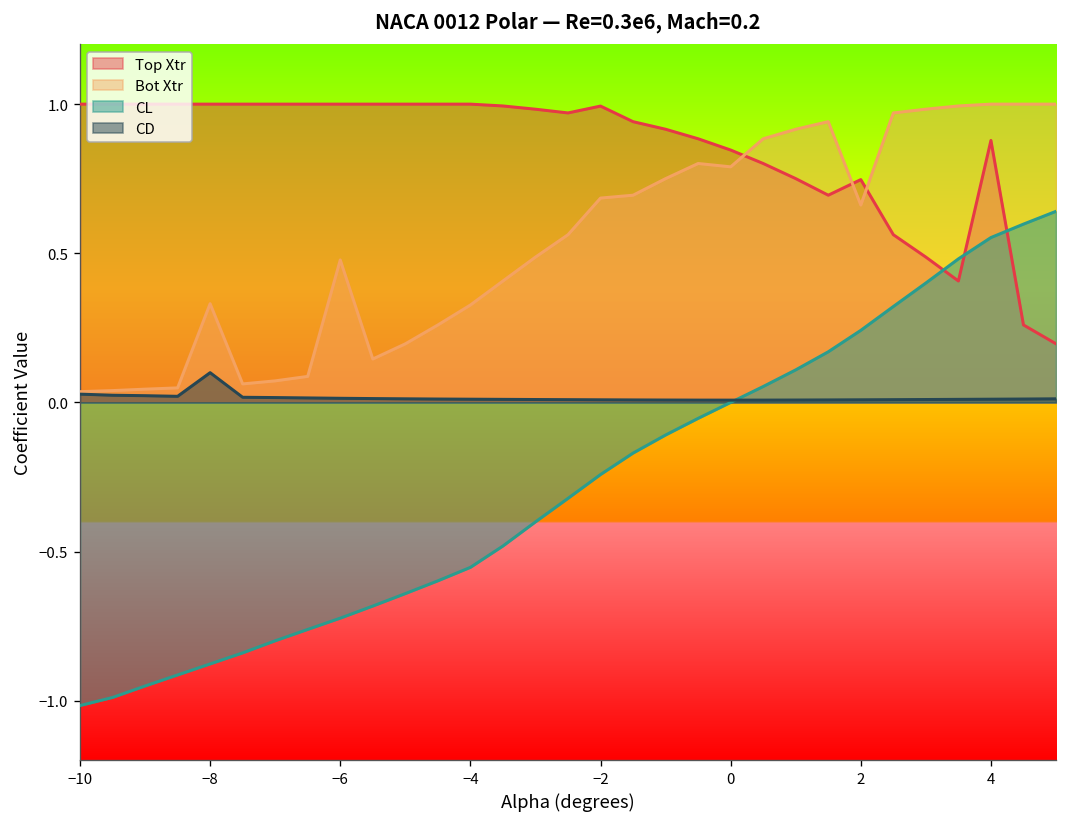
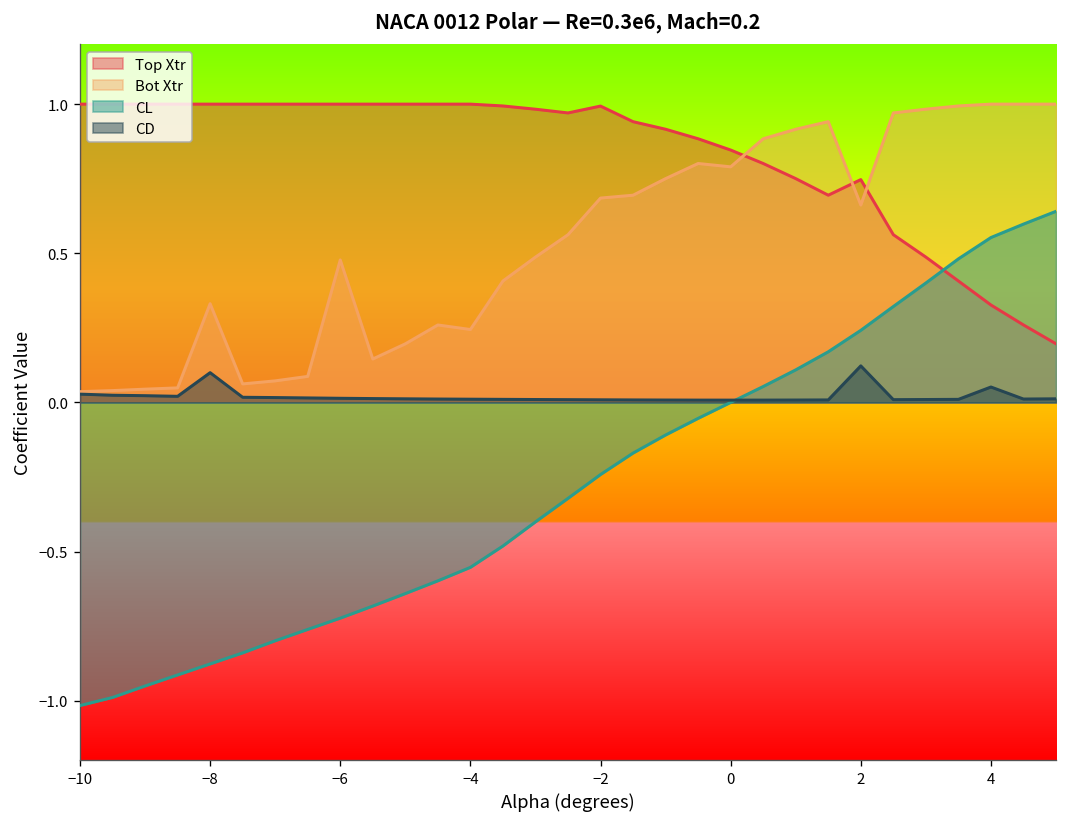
Bot Xtr, −4: 0.33 -> 0.24
CD, 2: 0.01 -> 0.12
Top Xtr, 4: 0.88 -> 0.33
CD, 4: 0.01 -> 0.05
